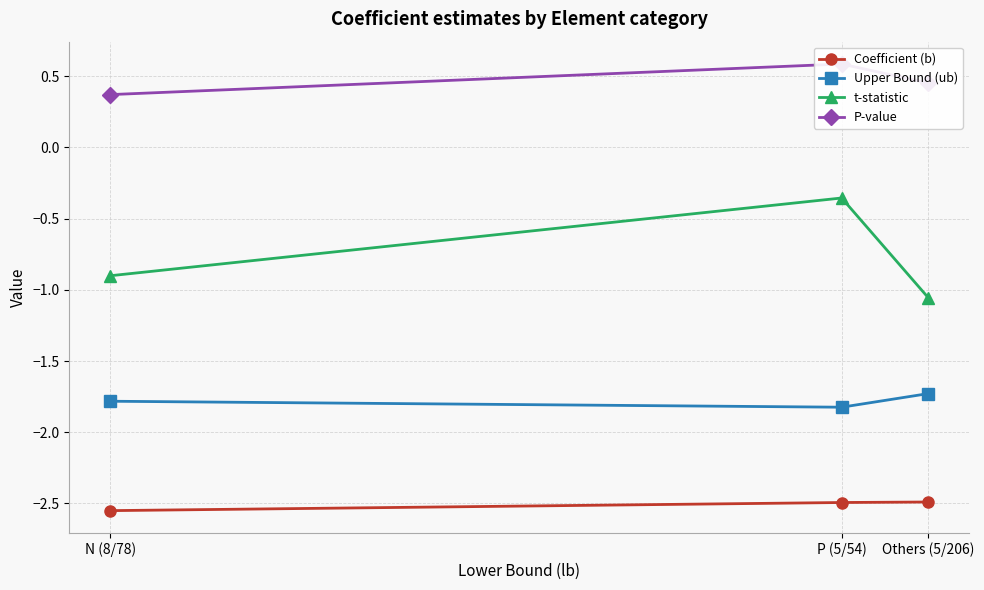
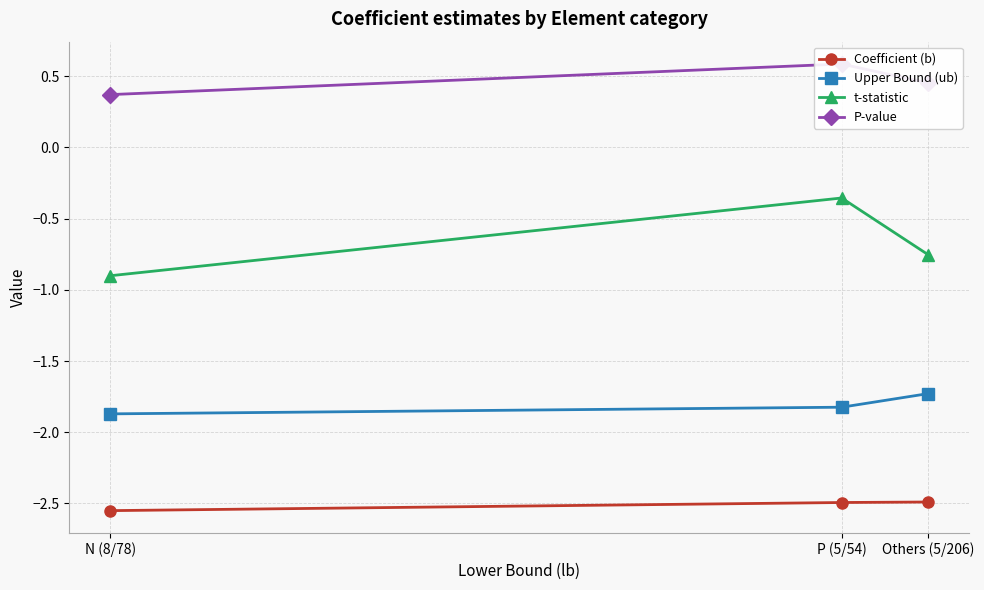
Upper Bound (ub), N (8/78): -1.78 -> -1.87
t-statistic, Others (5/206): -1.05 -> -0.75
